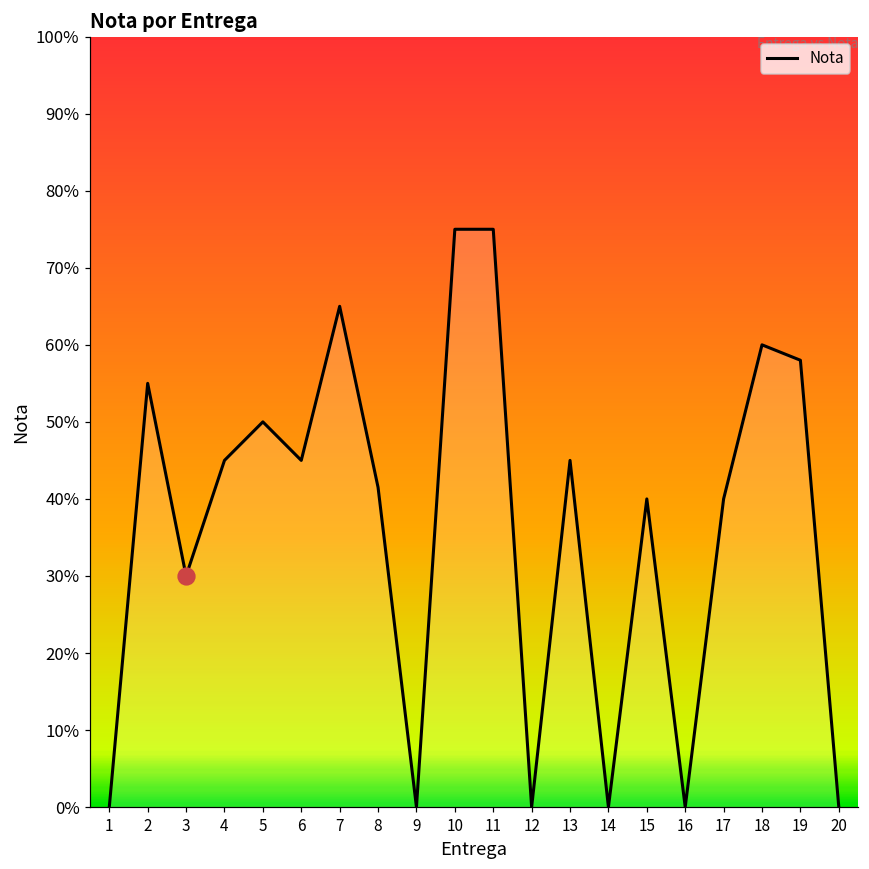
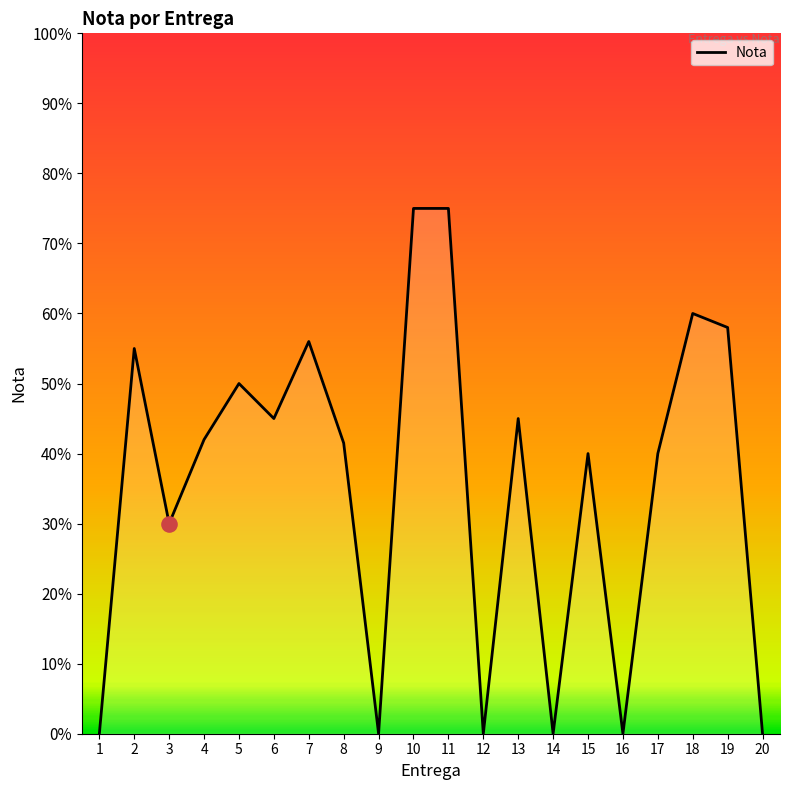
Nota, 4: 45% -> 42%
Nota, 7: 65% -> 56%
